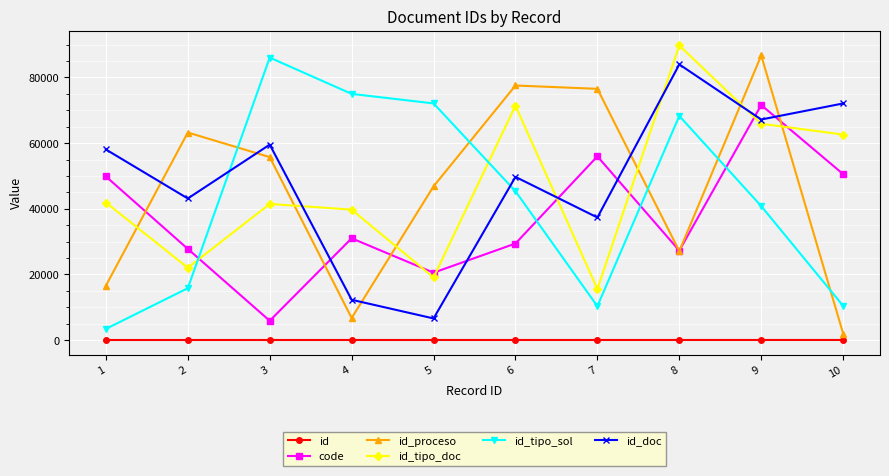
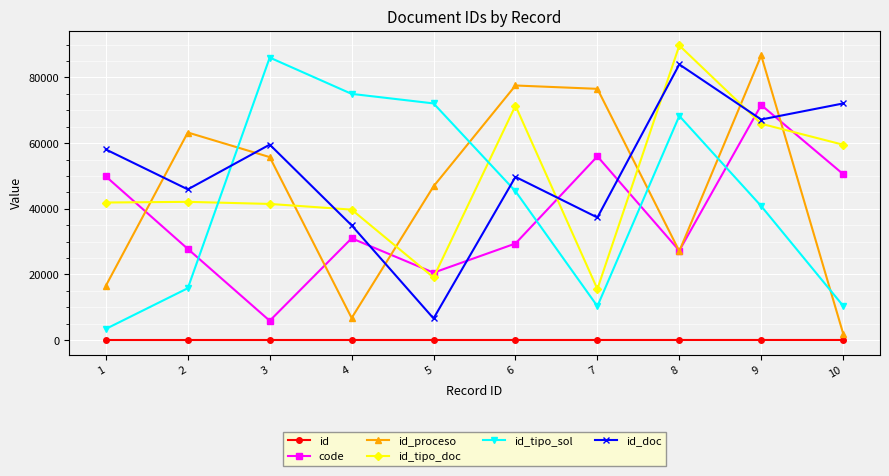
id_tipo_doc, 2: 22000 -> 42000
id_doc, 2: 43000 -> 46000
id_doc, 4: 12000 -> 35000
id_tipo_doc, 10: 63000 -> 60000
